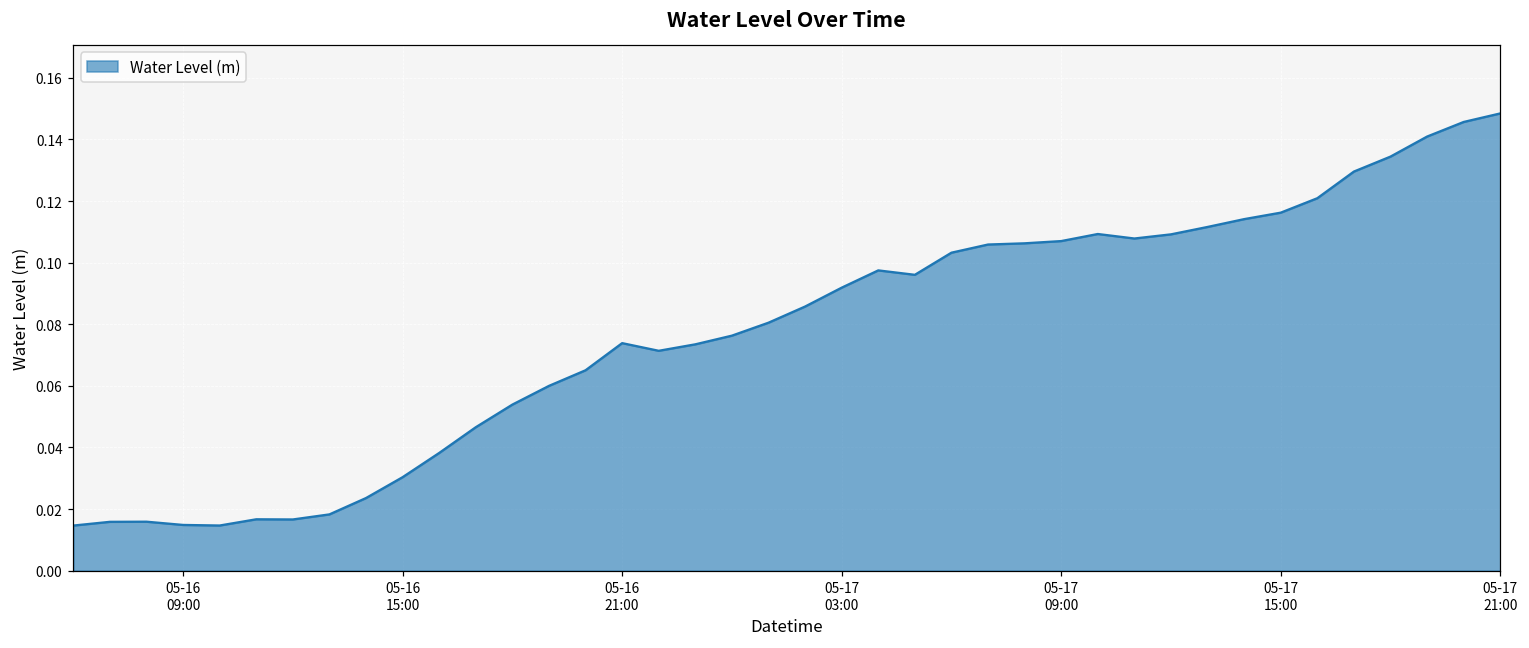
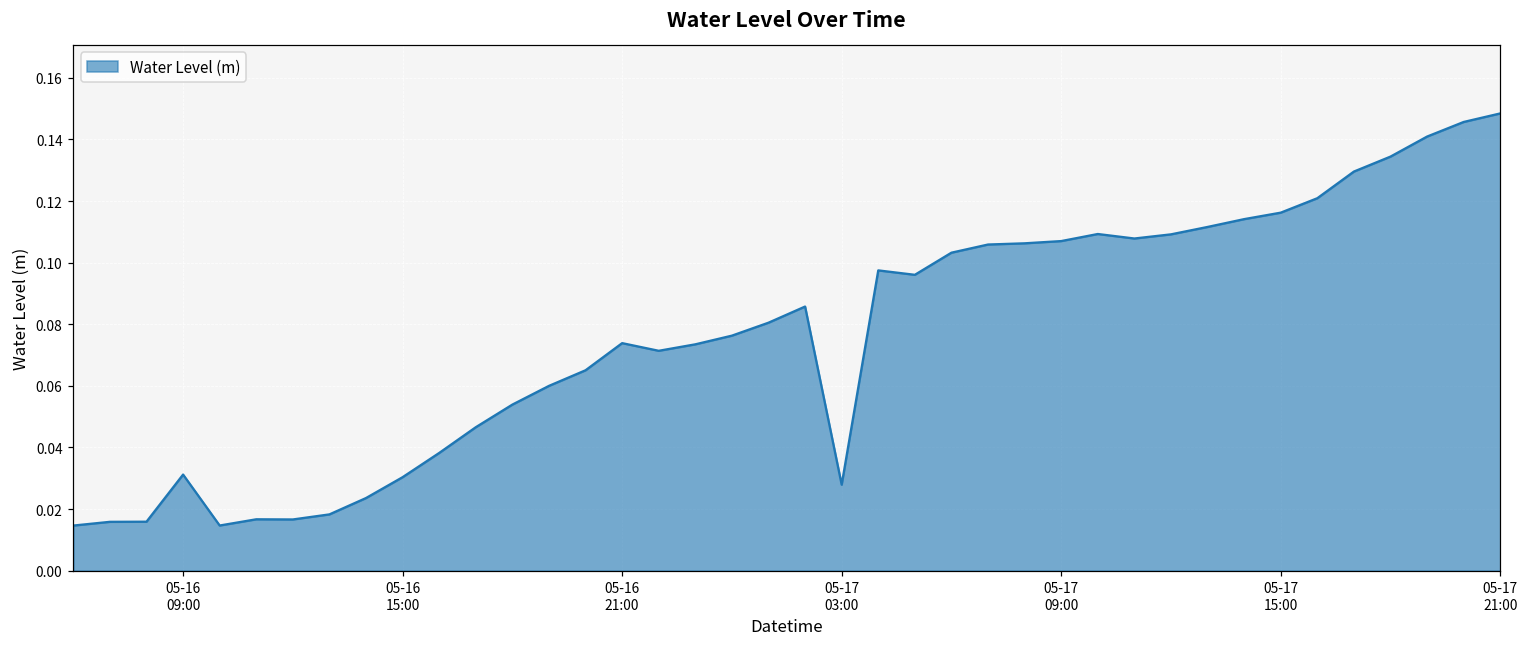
05-16 09:00: 0.015 -> 0.031
05-17 03:00: 0.092 -> 0.028
